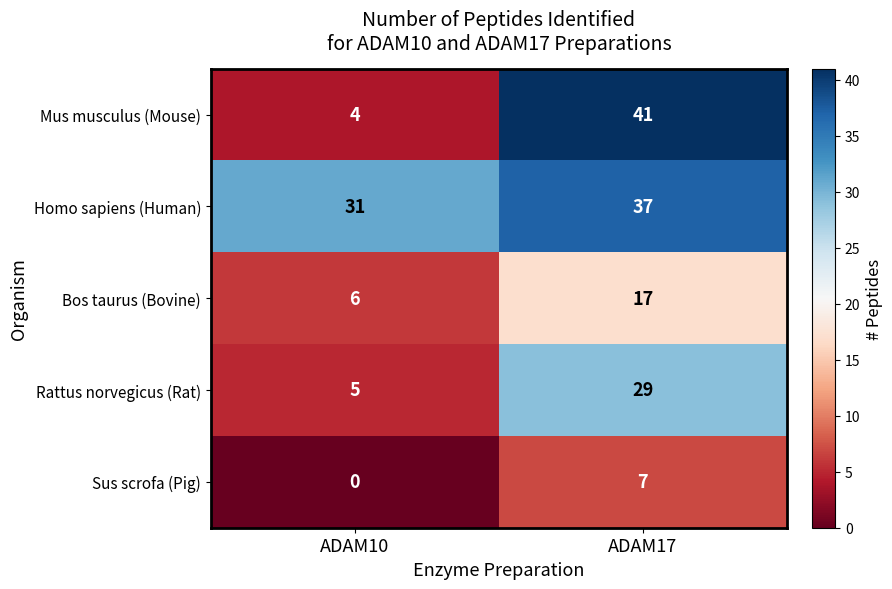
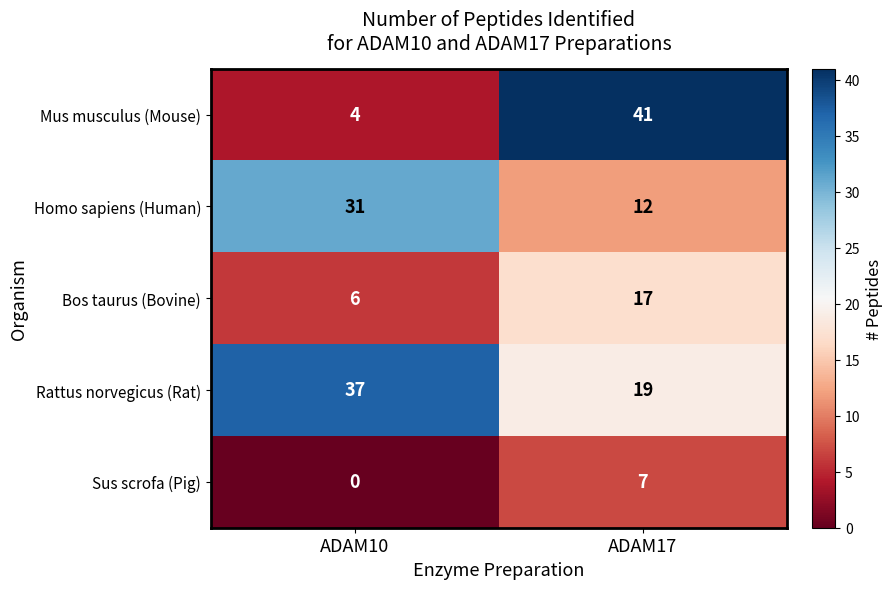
Homo sapiens (Human), ADAM17: 37 -> 12
Rattus norvegicus (Rat), ADAM10: 5 -> 37
Rattus norvegicus (Rat), ADAM17: 29 -> 19
